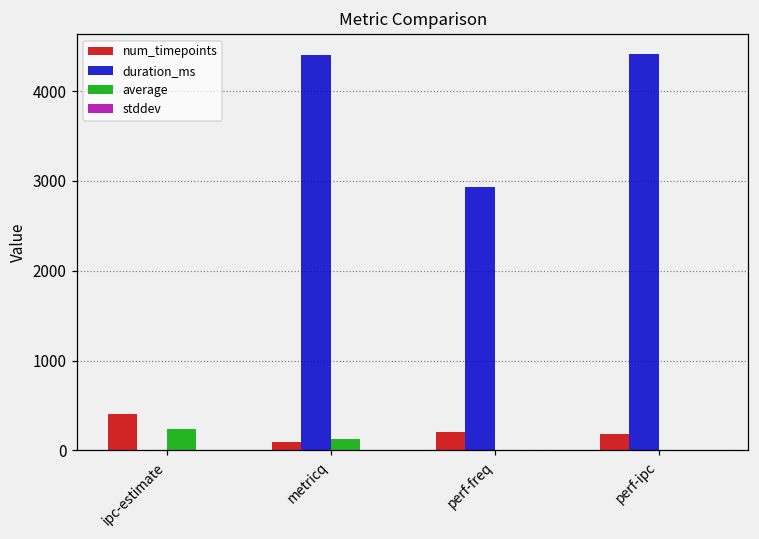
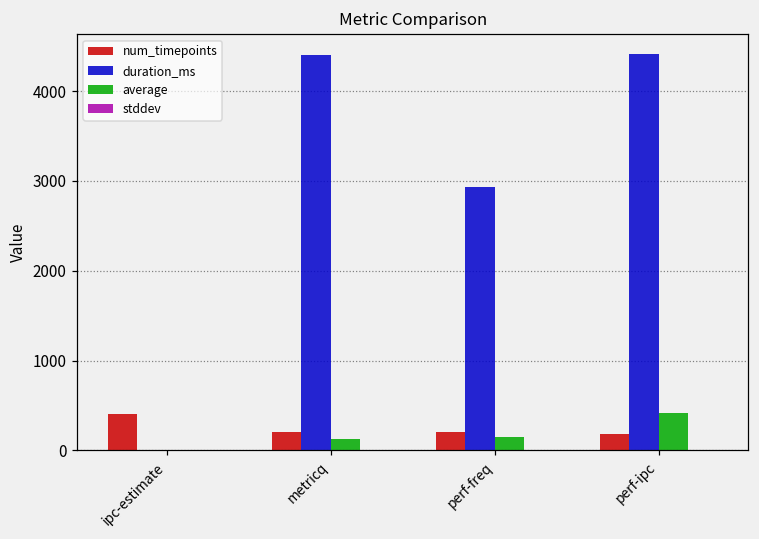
average, ipc-estimate: 200 -> 0
num_timepoints, metricq: 100 -> 200
average, perf-freq: 0 -> 100
average, perf-ipc: 0 -> 400
